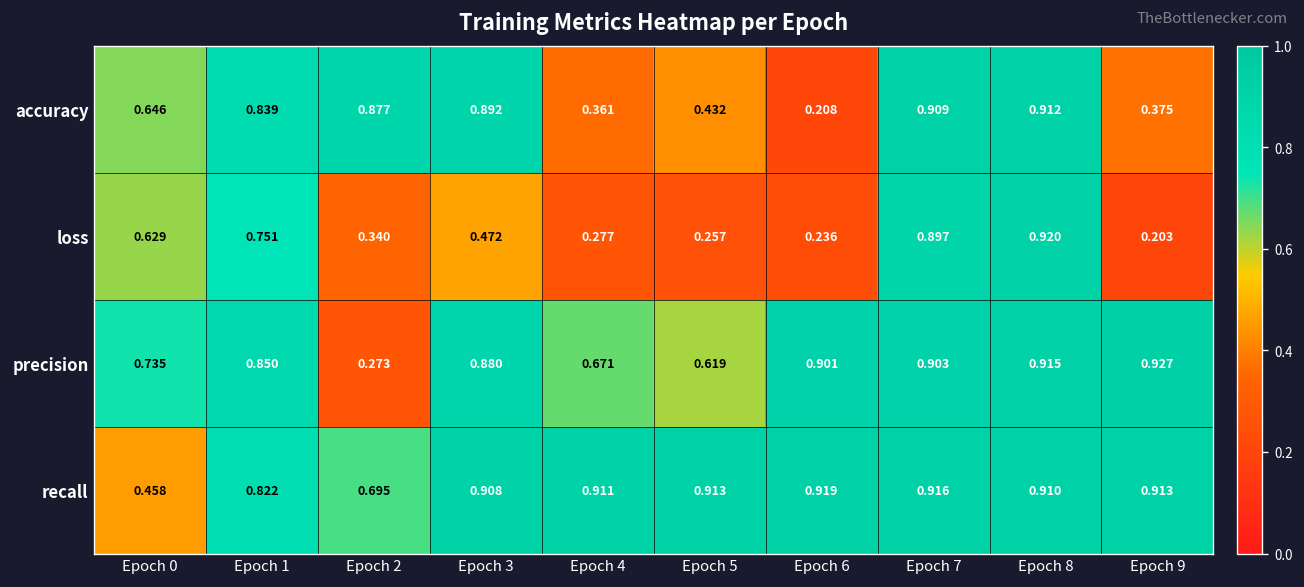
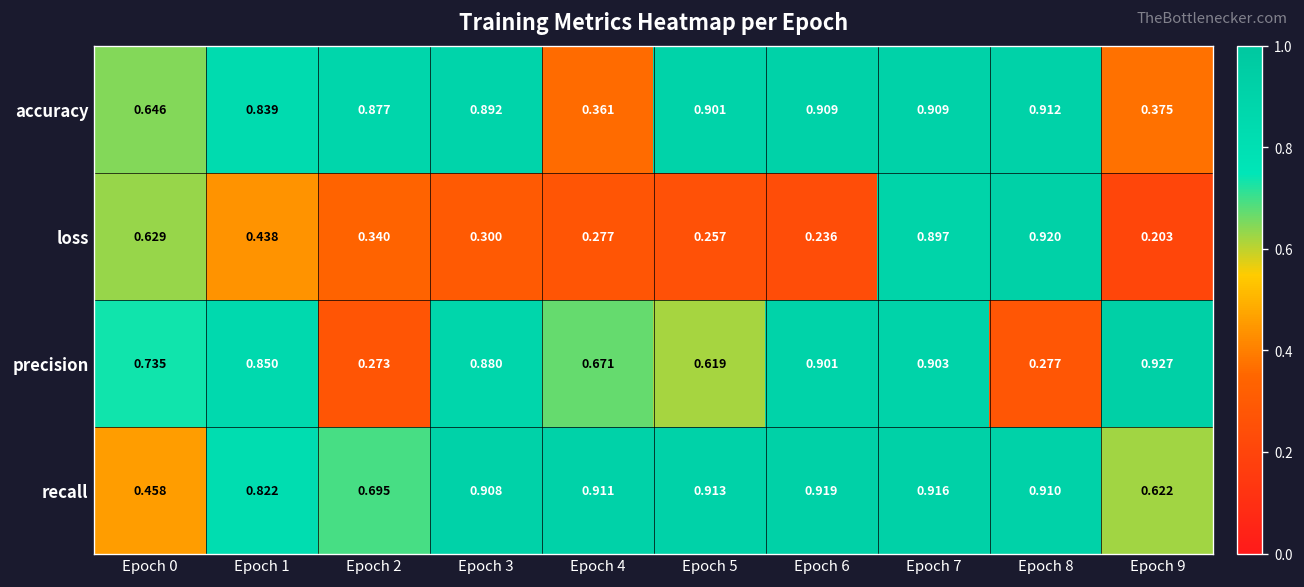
accuracy, Epoch 5: 0.432 -> 0.901
accuracy, Epoch 6: 0.208 -> 0.909
loss, Epoch 1: 0.751 -> 0.438
loss, Epoch 3: 0.472 -> 0.300
precision, Epoch 8: 0.915 -> 0.277
recall, Epoch 9: 0.913 -> 0.622
